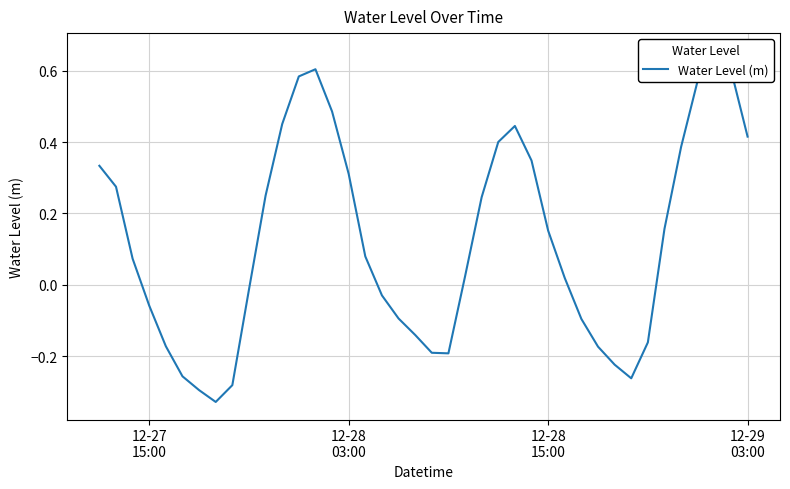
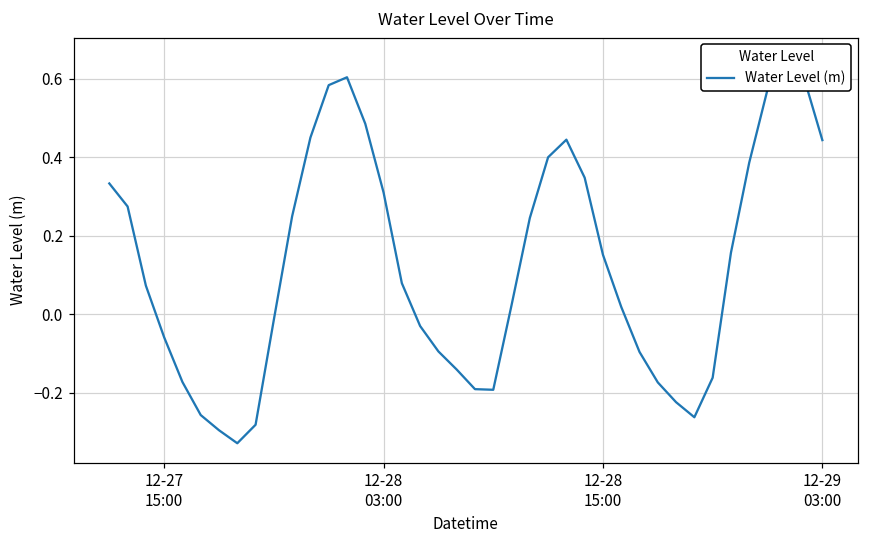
12-29 03:00: 0.42 -> 0.44
